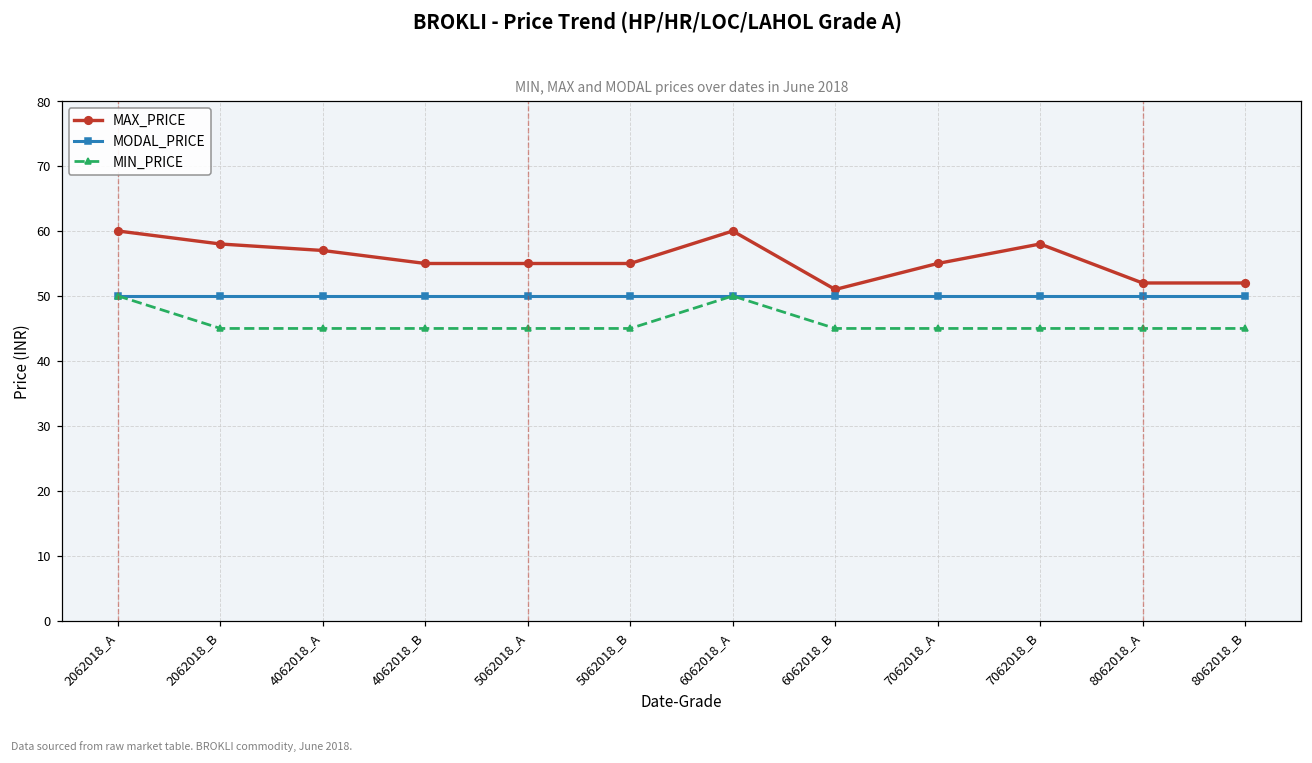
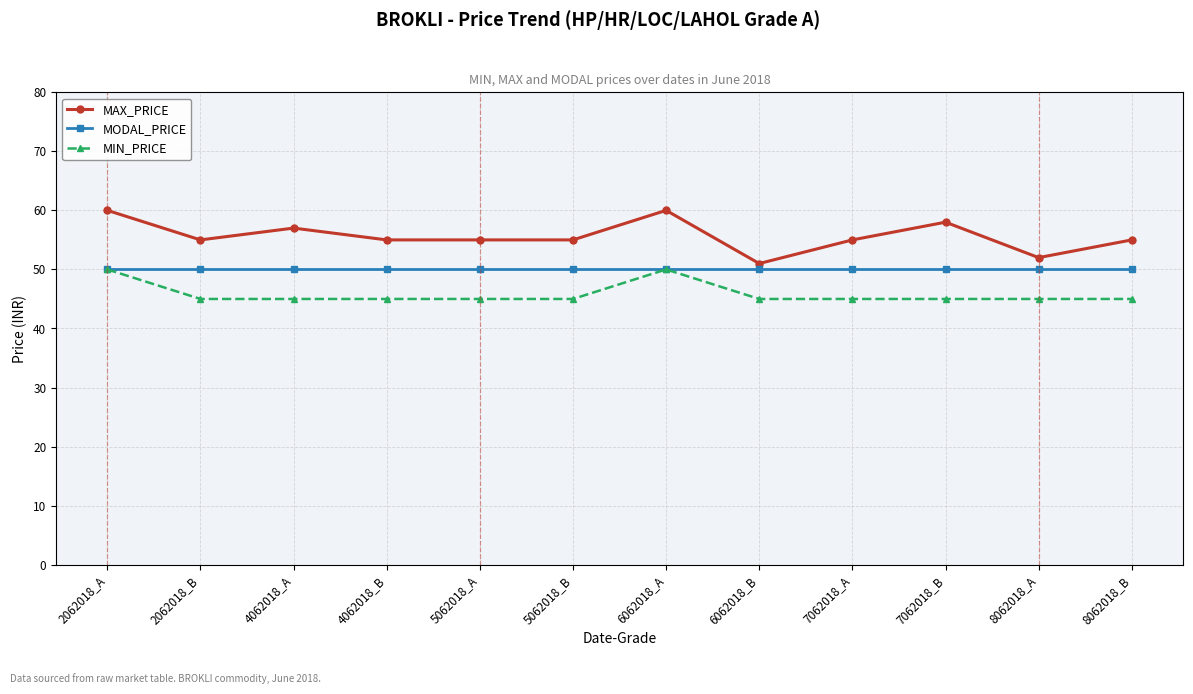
MAX_PRICE, 2062018_B: 58 -> 55
MAX_PRICE, 8062018_B: 52 -> 55
